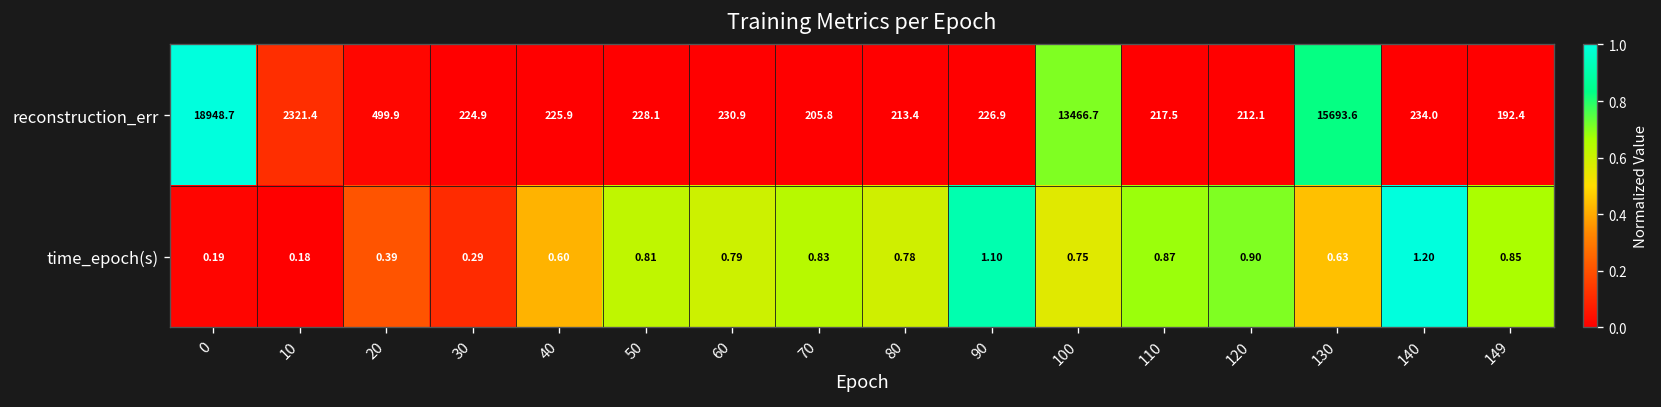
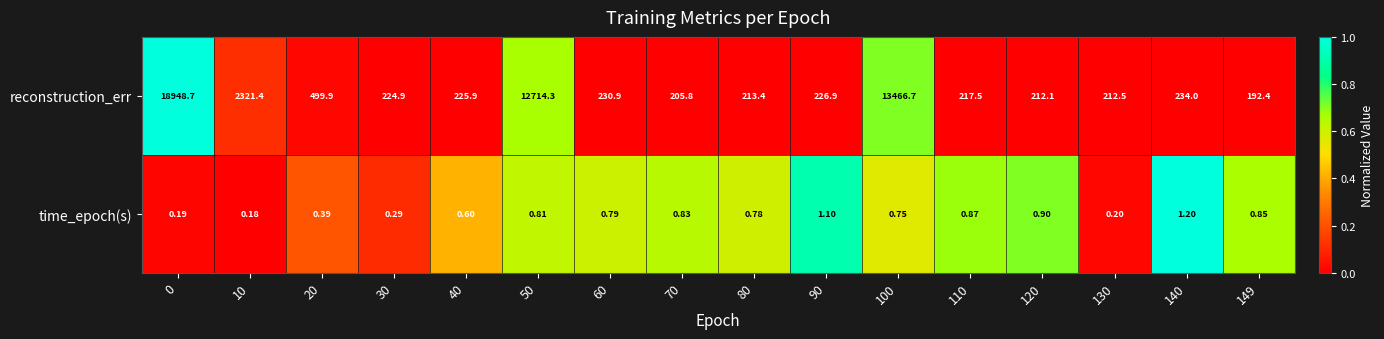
reconstruction_err, 50: 228.1 -> 12714.3
reconstruction_err, 130: 15693.6 -> 212.5
time_epoch(s), 130: 0.63 -> 0.20
